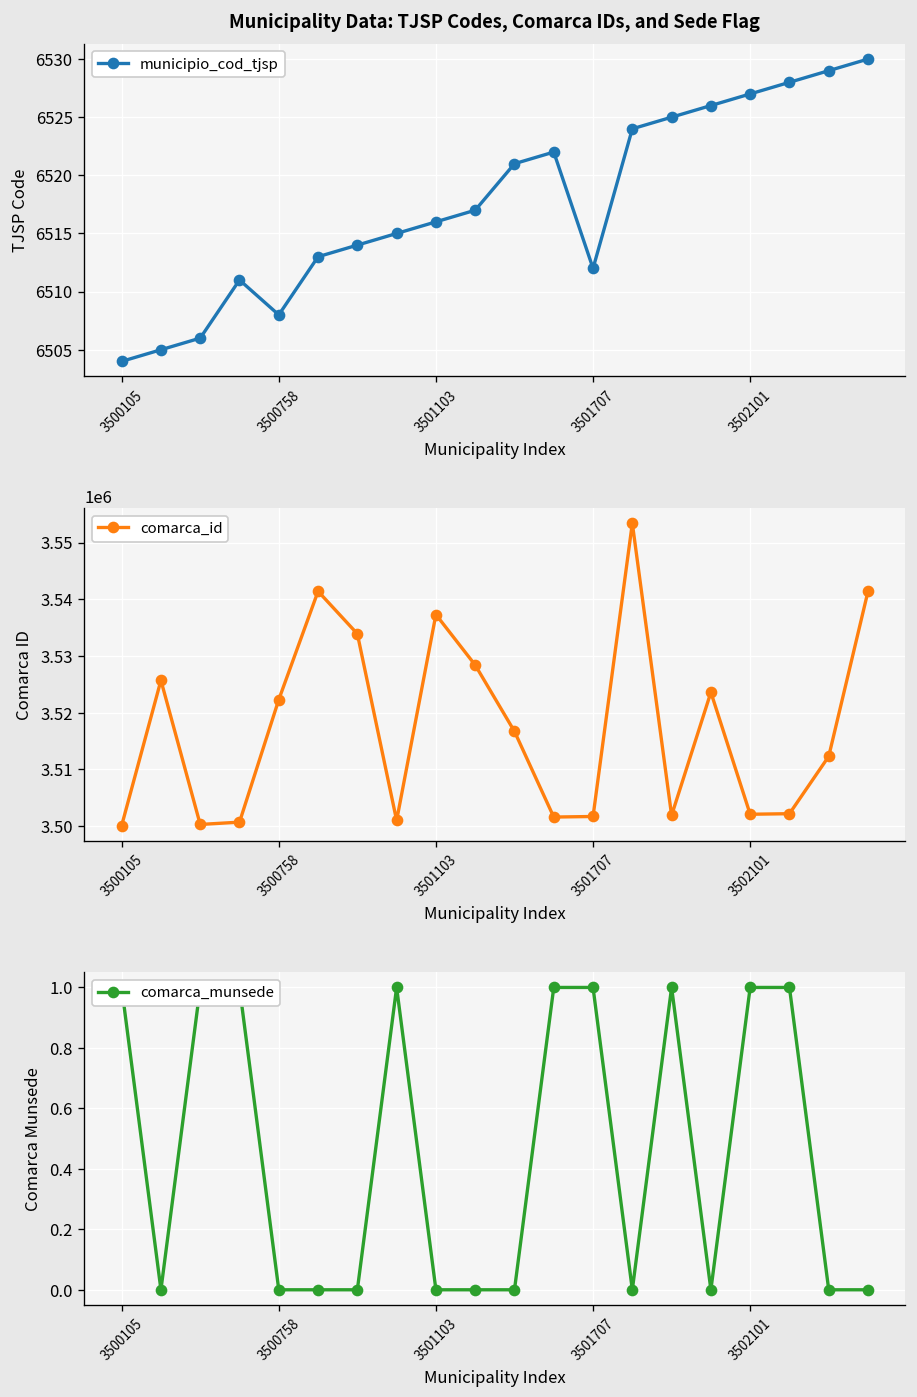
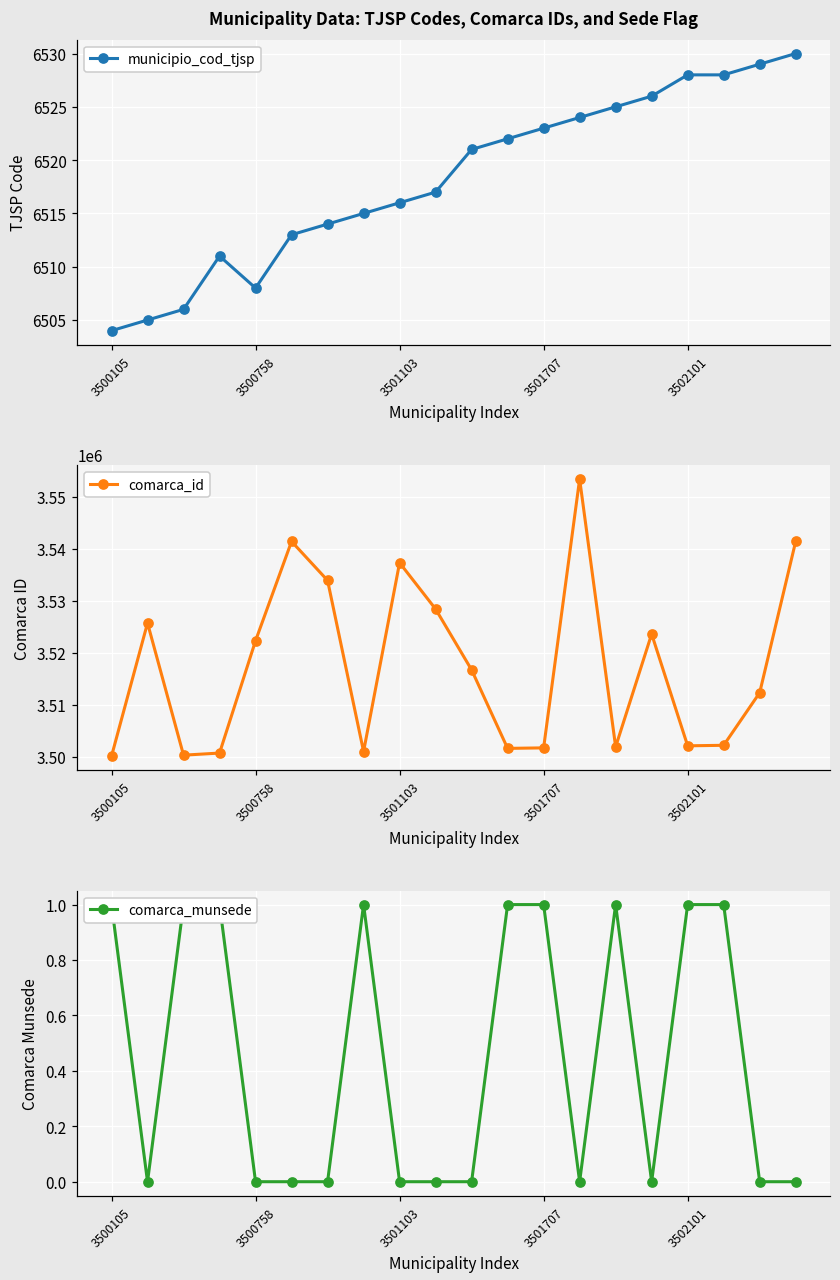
Municipality Data: TJSP Codes, Comarca IDs, and Sede Flag, 3501707: 6512 -> 6523
Municipality Data: TJSP Codes, Comarca IDs, and Sede Flag, 3502101: 6527 -> 6528
